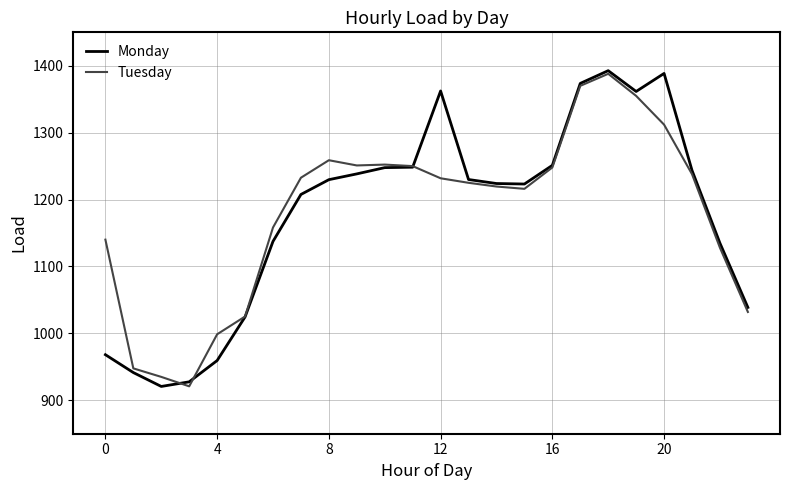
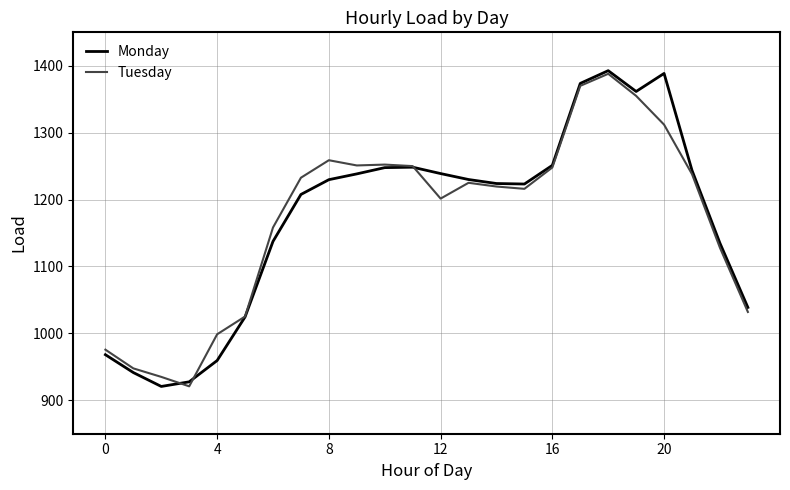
Tuesday, 0: 1140 -> 980
Monday, 12: 1360 -> 1240
Tuesday, 12: 1230 -> 1200
